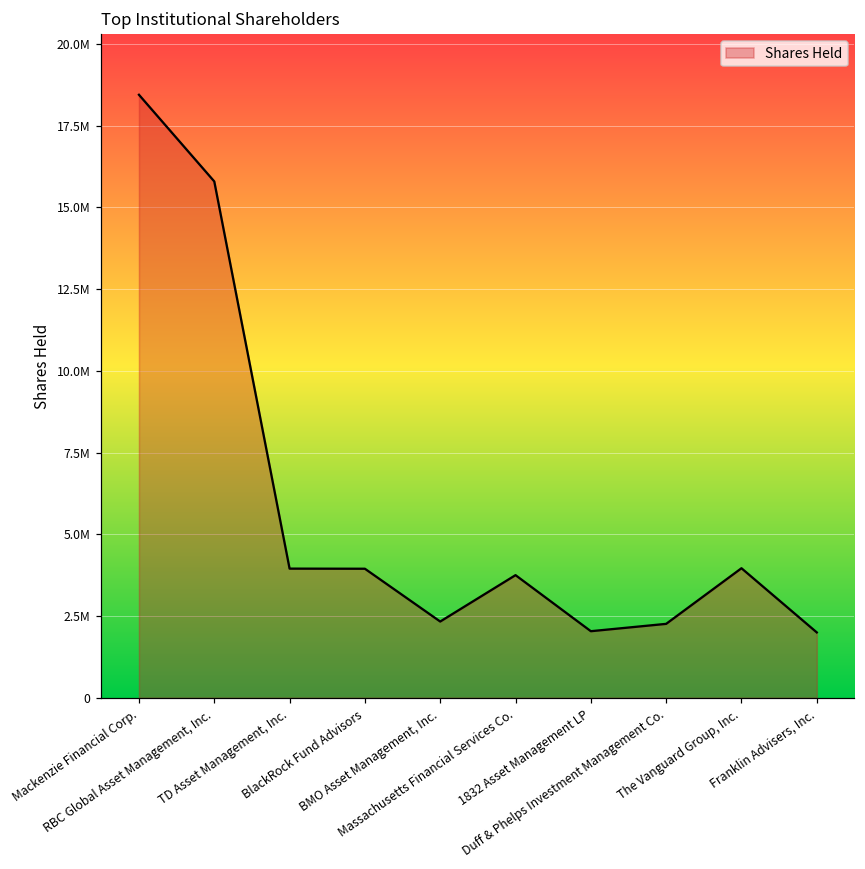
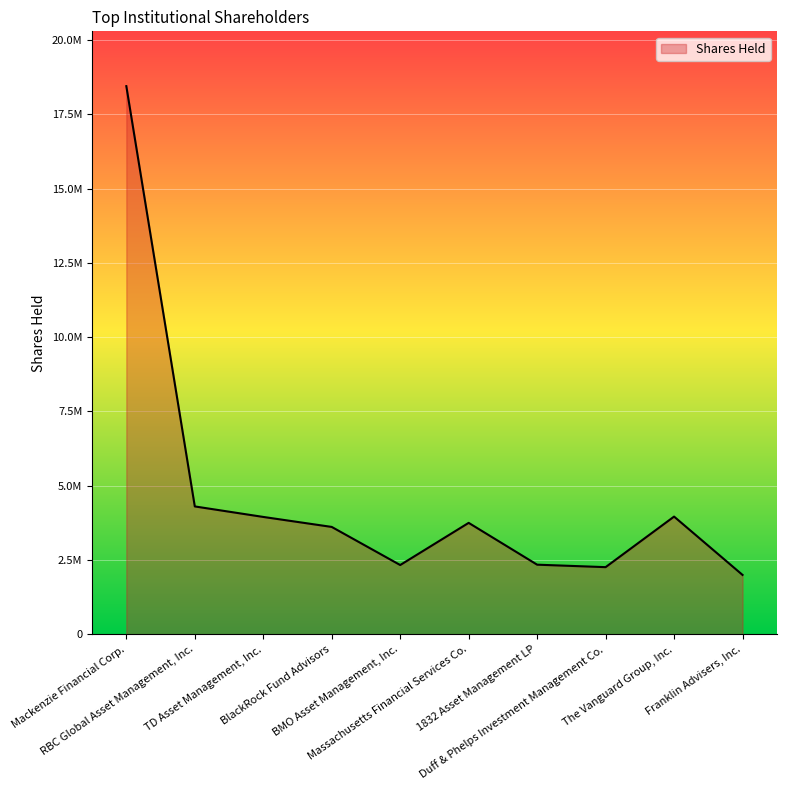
RBC Global Asset Management, Inc.: 15800000 -> 4300000
BlackRock Fund Advisors: 3900000 -> 3600000
1832 Asset Management LP: 2000000 -> 2300000
